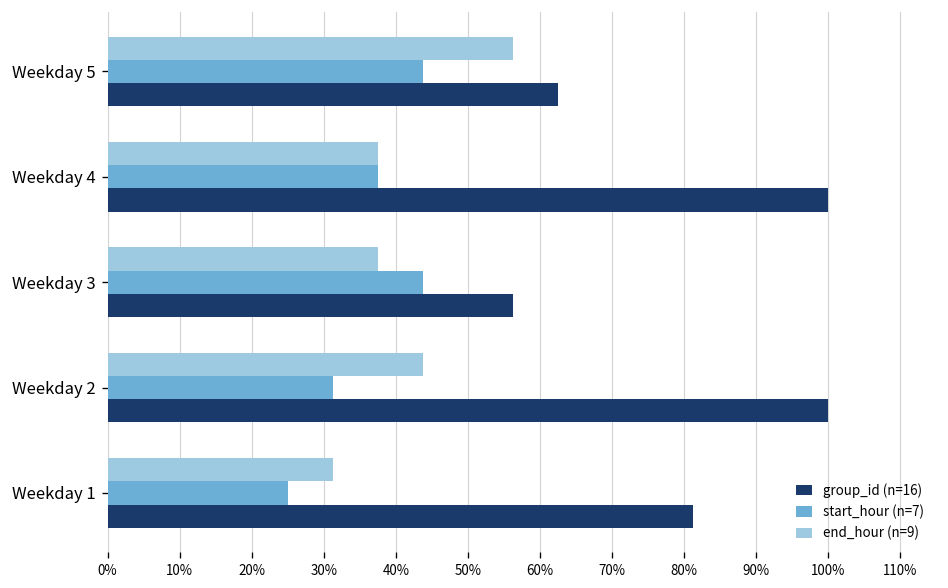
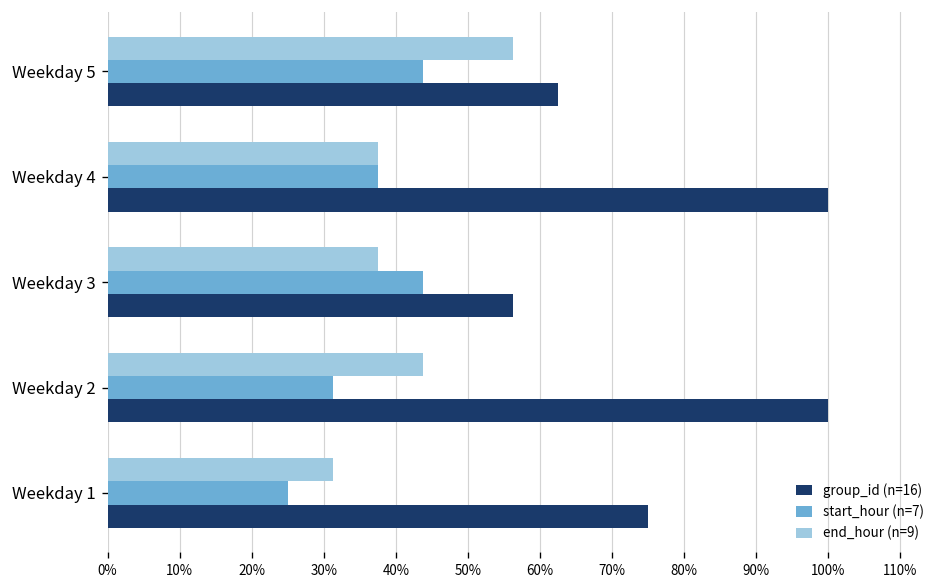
group_id (n=16), Weekday 1: 81% -> 75%
